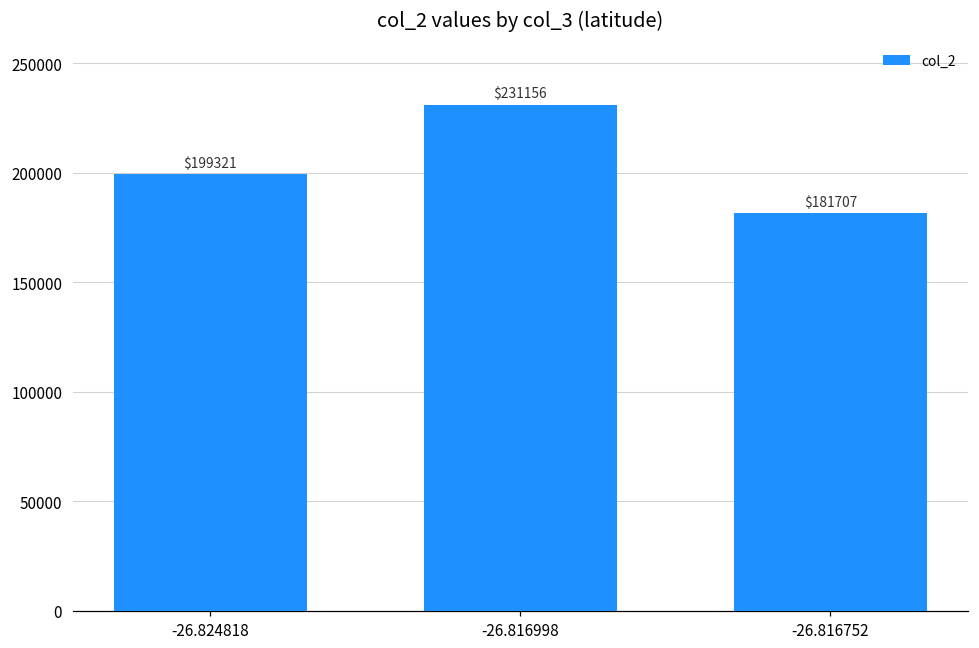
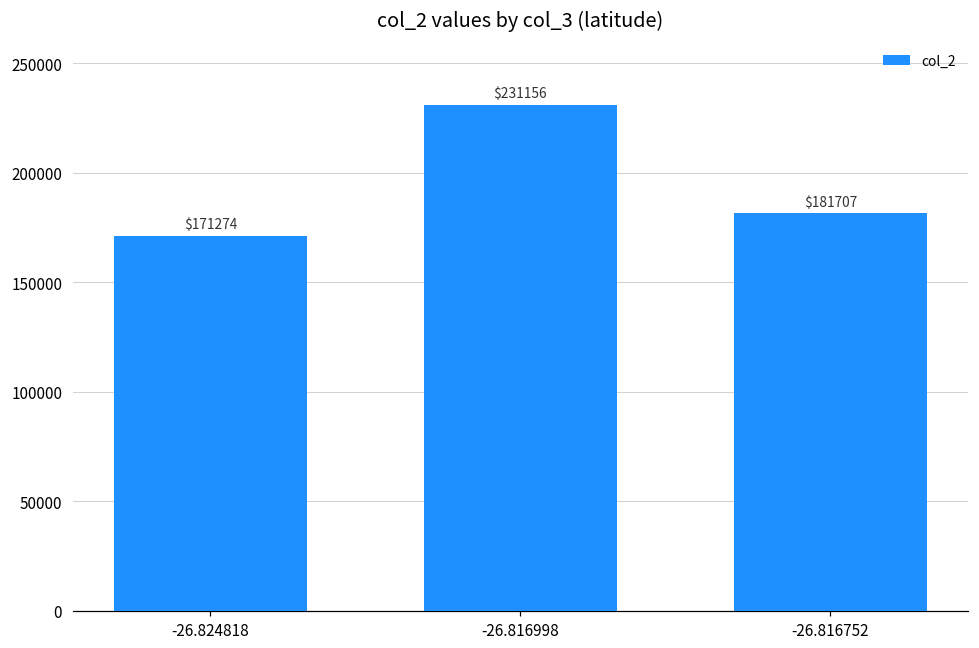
-26.824818: $199321 -> $171274
